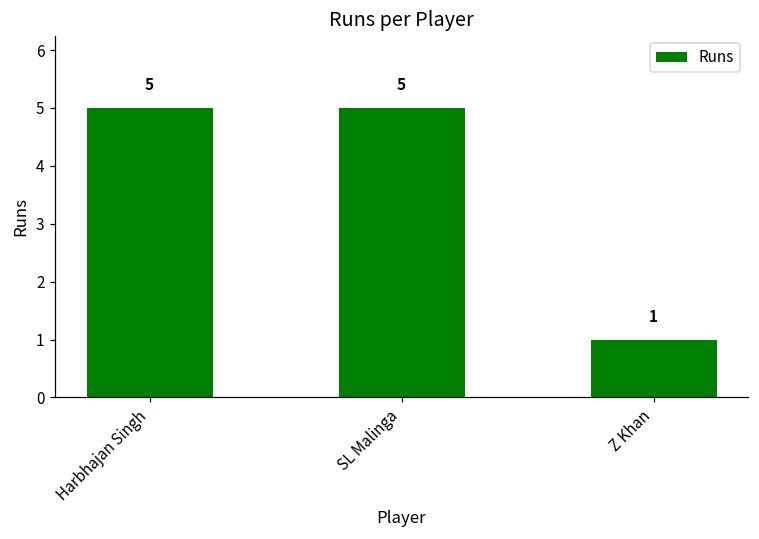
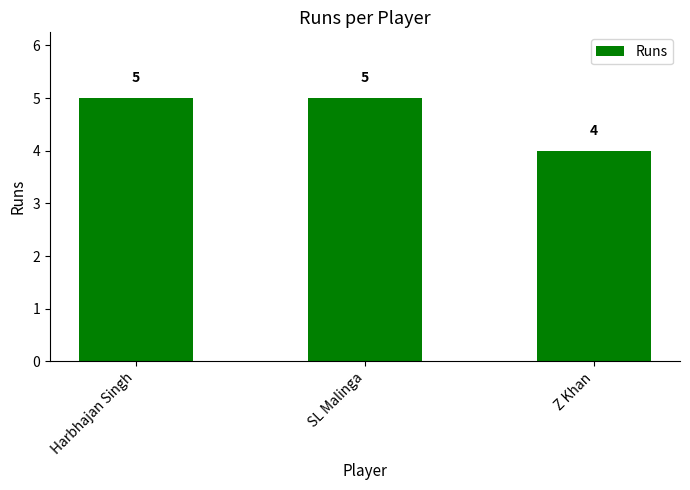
Z Khan: 1 -> 4
